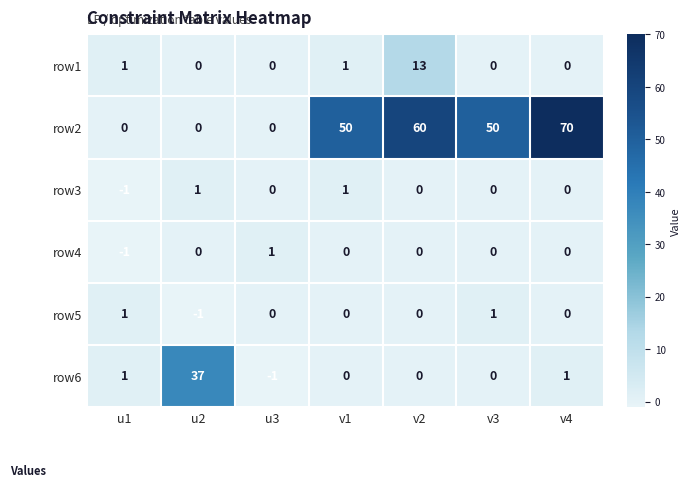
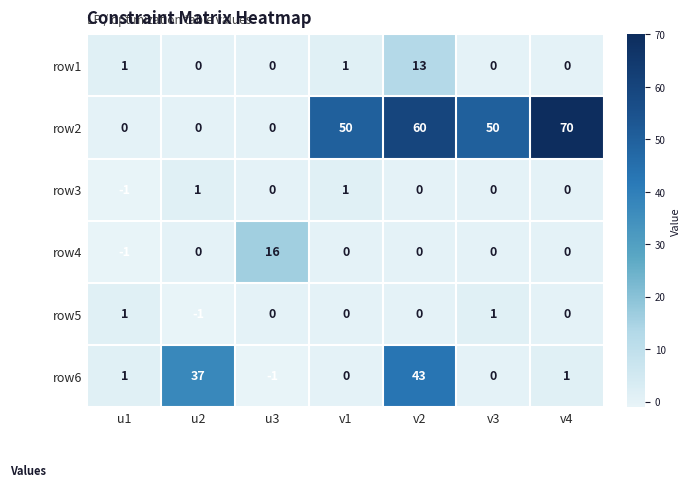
row4, u3: 1 -> 16
row6, v2: 0 -> 43
